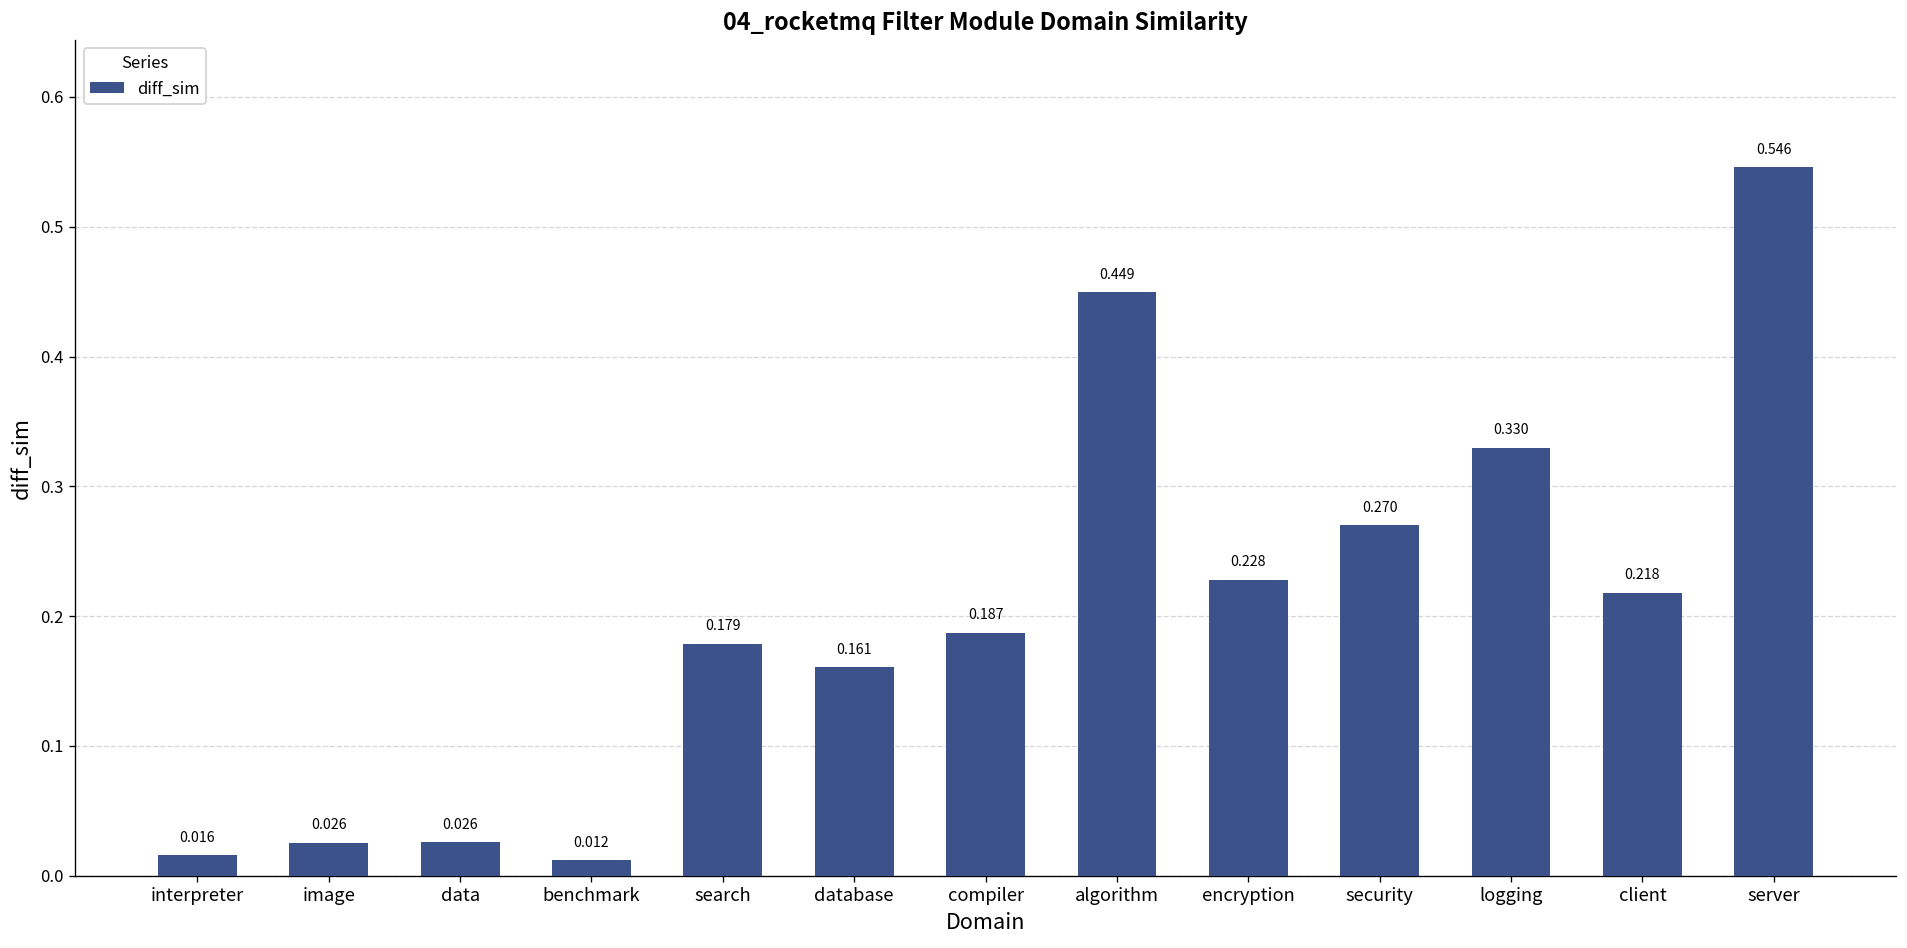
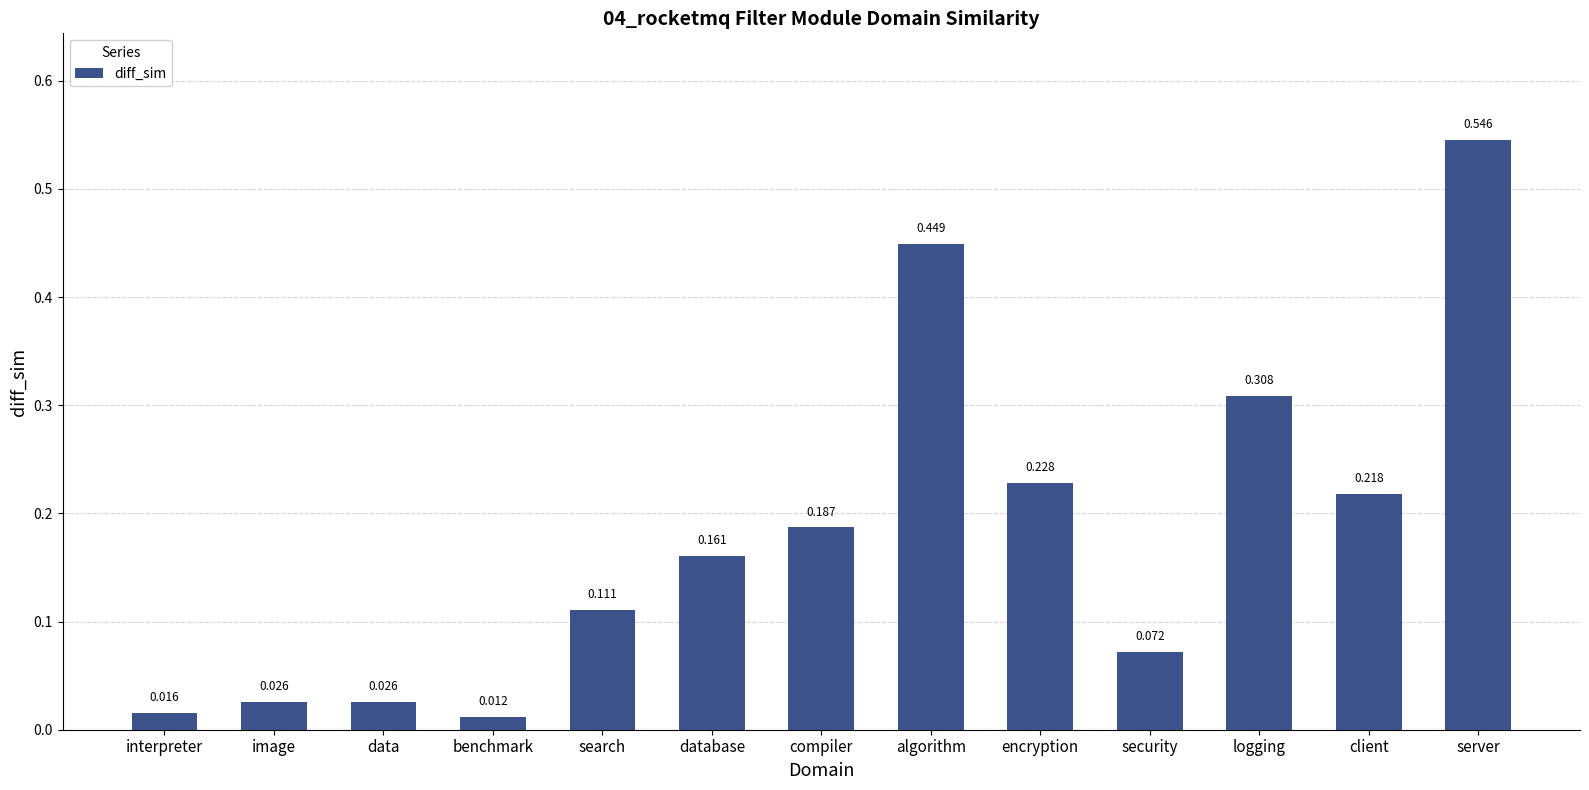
search: 0.179 -> 0.111
security: 0.270 -> 0.072
logging: 0.330 -> 0.308
